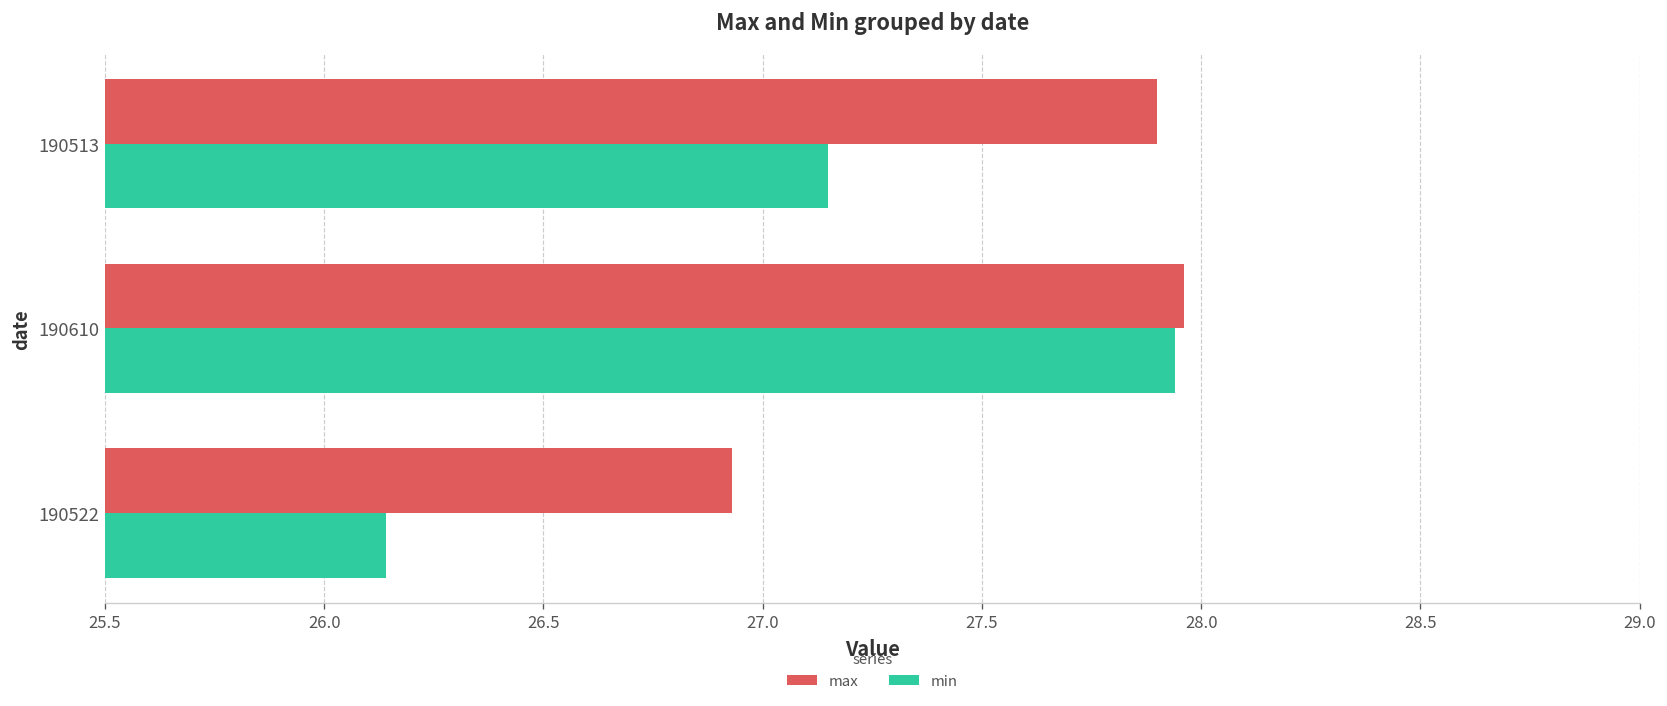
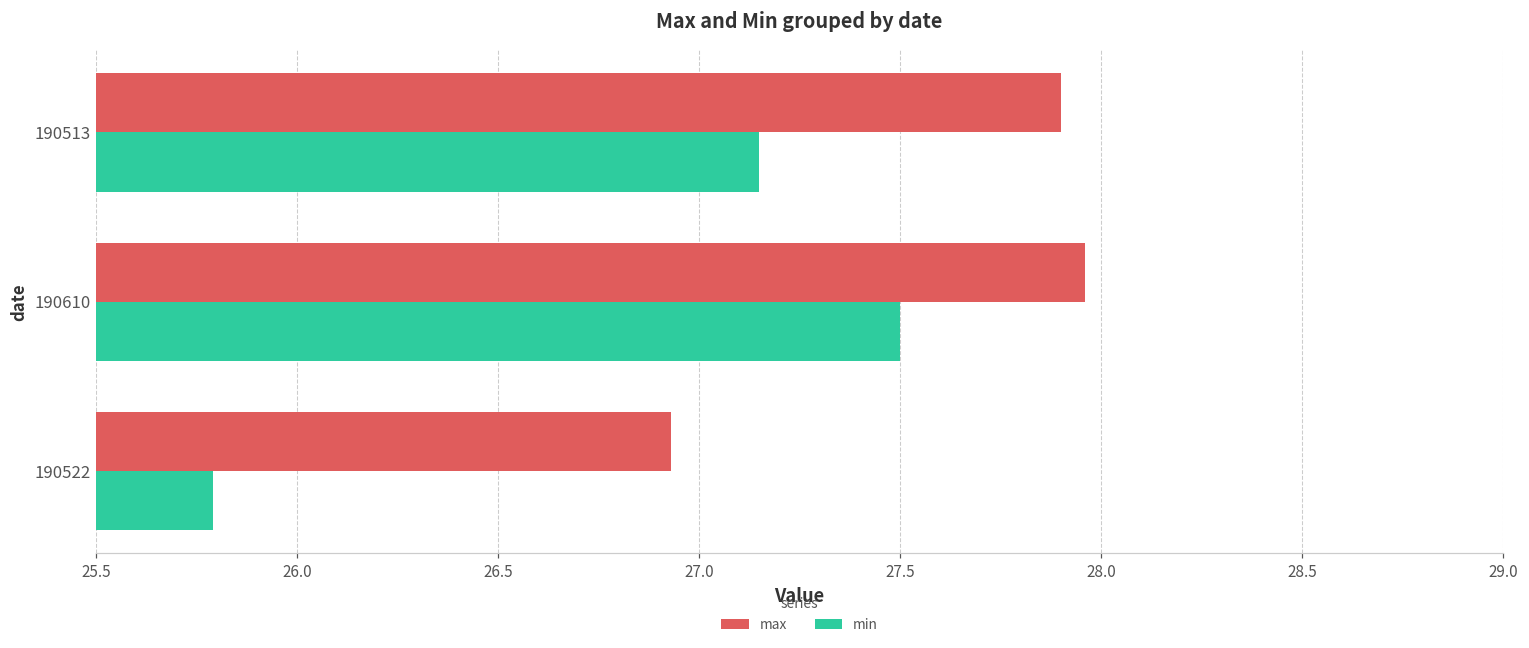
min, 190610: 27.94 -> 27.50
min, 190522: 26.14 -> 25.79
